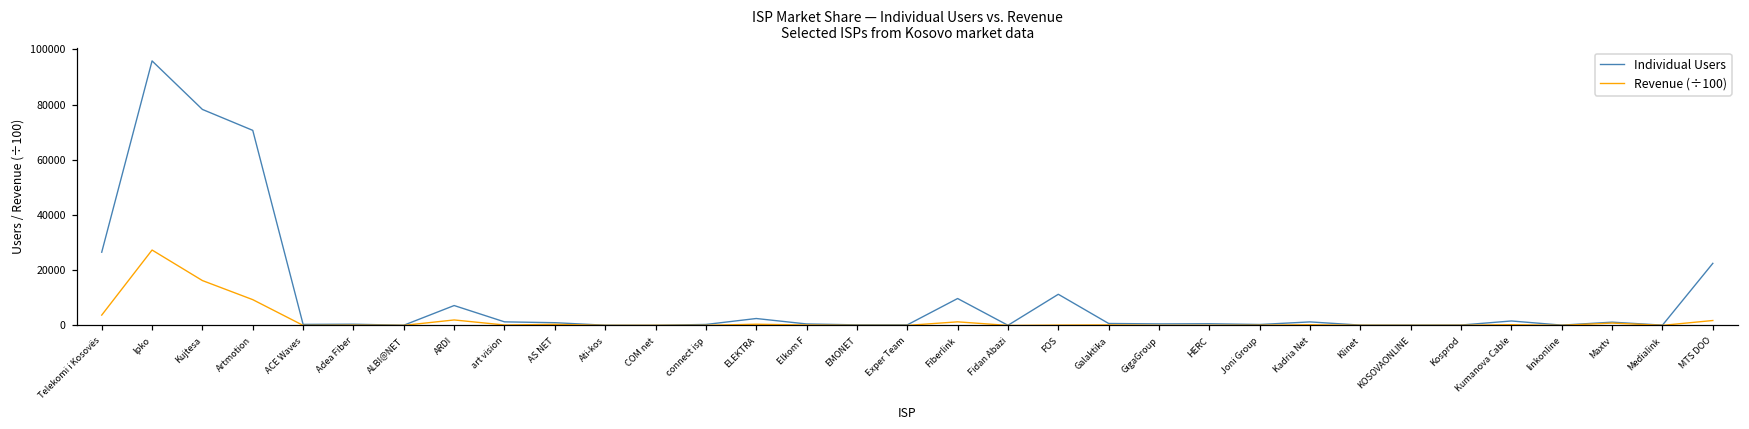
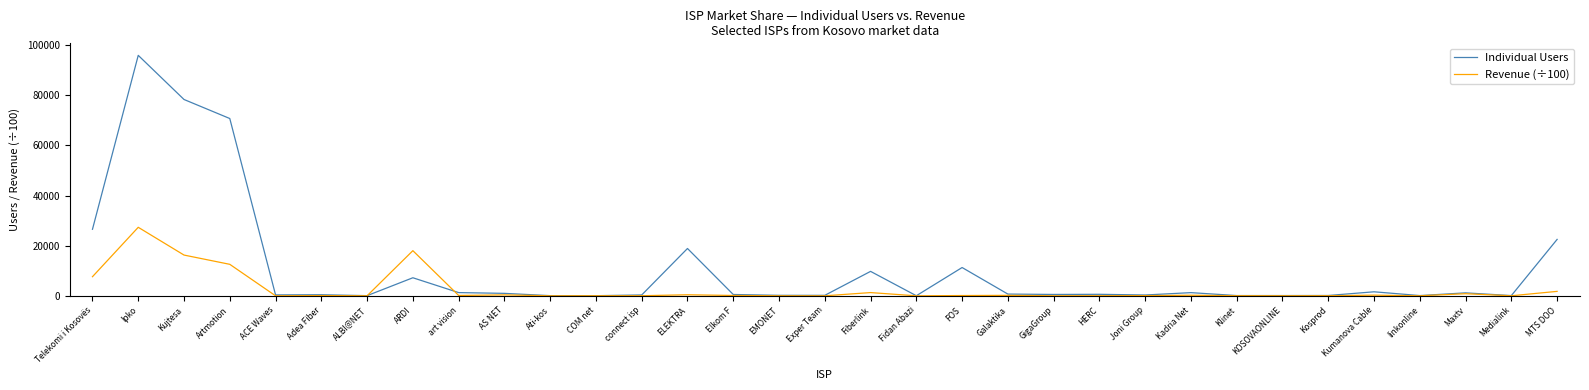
Revenue (÷100), Telekomi i Kosovës: 4000 -> 8000
Revenue (÷100), Artmotion: 9000 -> 13000
Revenue (÷100), ARDI: 2000 -> 18000
Individual Users, ELEKTRA: 3000 -> 19000
